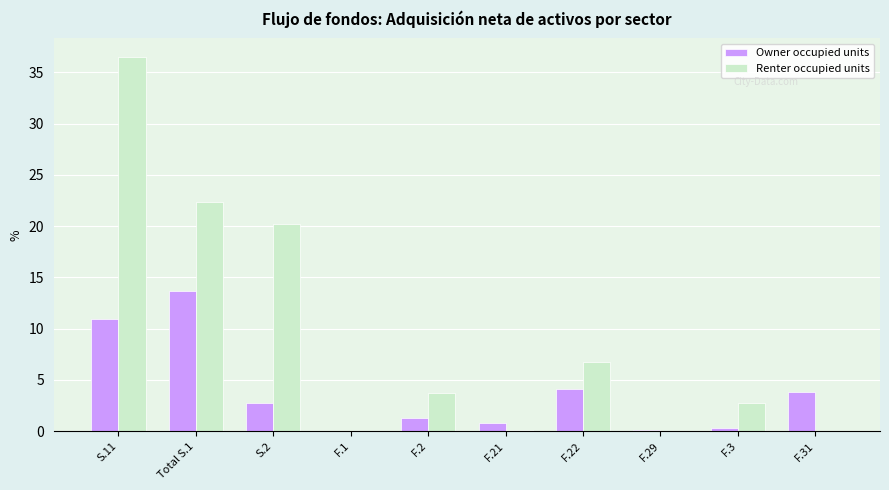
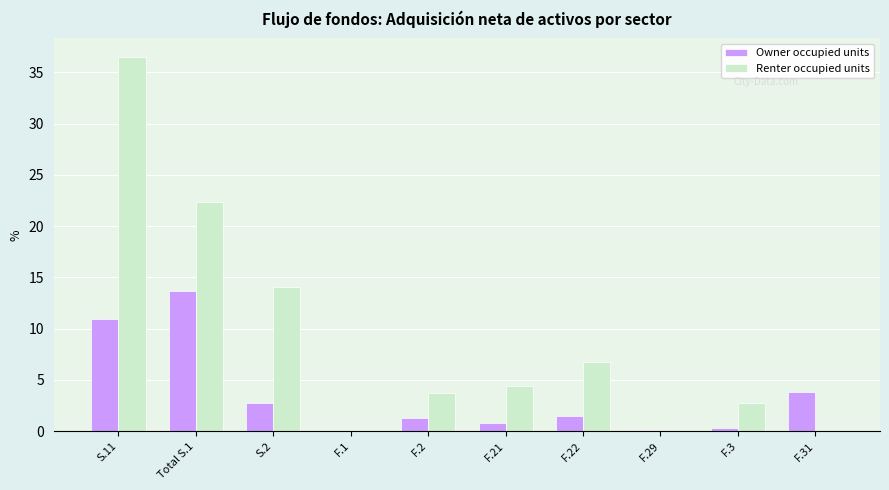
Renter occupied units, S.2: 20.2 -> 14.1
Renter occupied units, F.21: 0.1 -> 4.4
Owner occupied units, F.22: 4.1 -> 1.5
